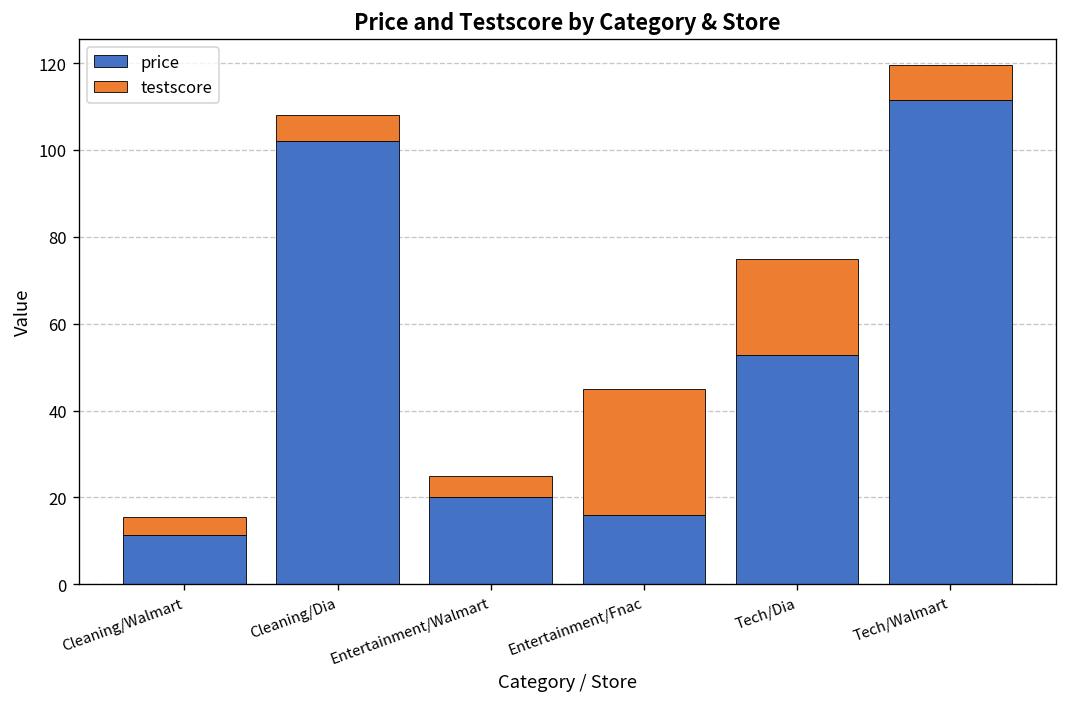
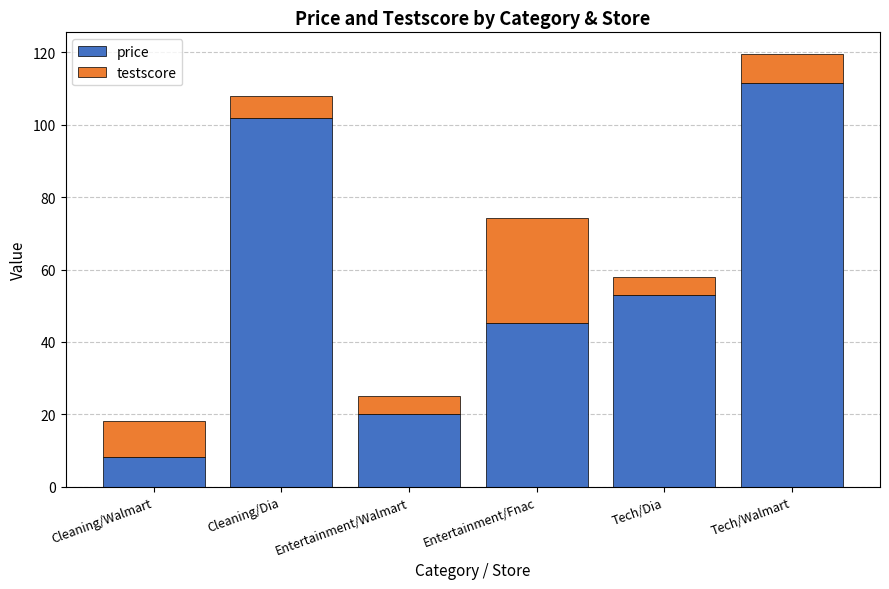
price, Cleaning/Walmart: 11 -> 8
testscore, Cleaning/Walmart: 4 -> 10
price, Entertainment/Fnac: 16 -> 45
testscore, Tech/Dia: 22 -> 5
